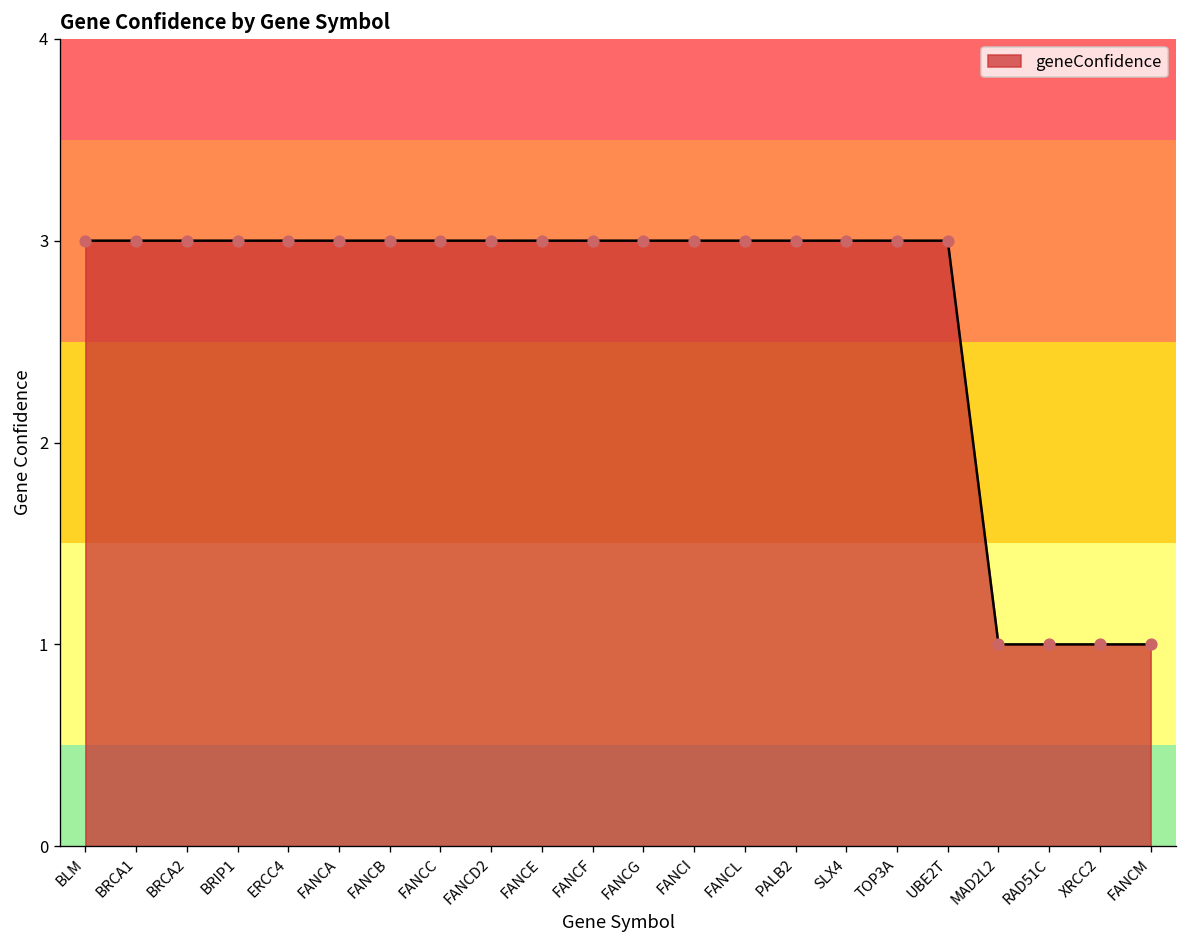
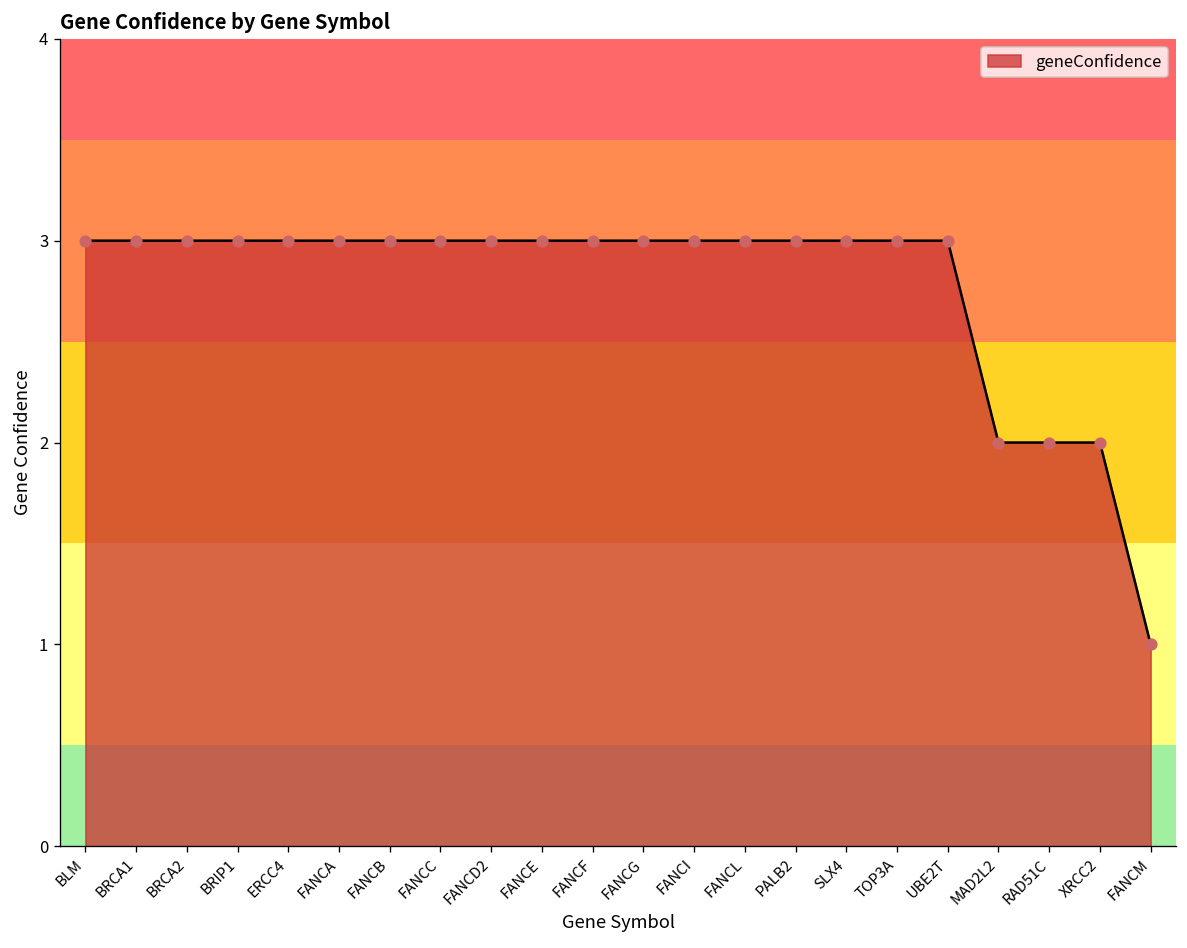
MAD2L2: 1 -> 2
RAD51C: 1 -> 2
XRCC2: 1 -> 2
